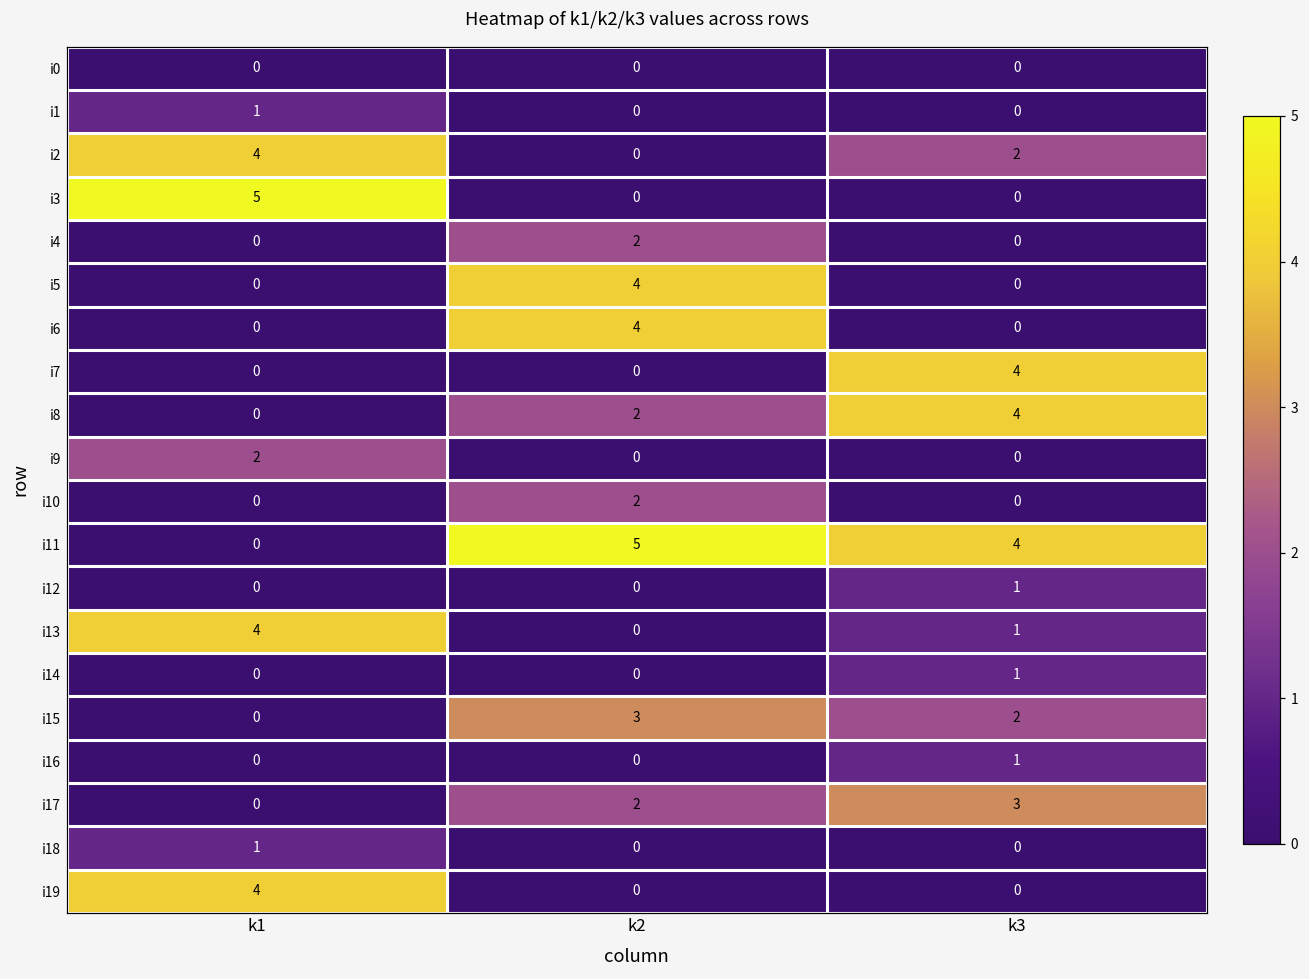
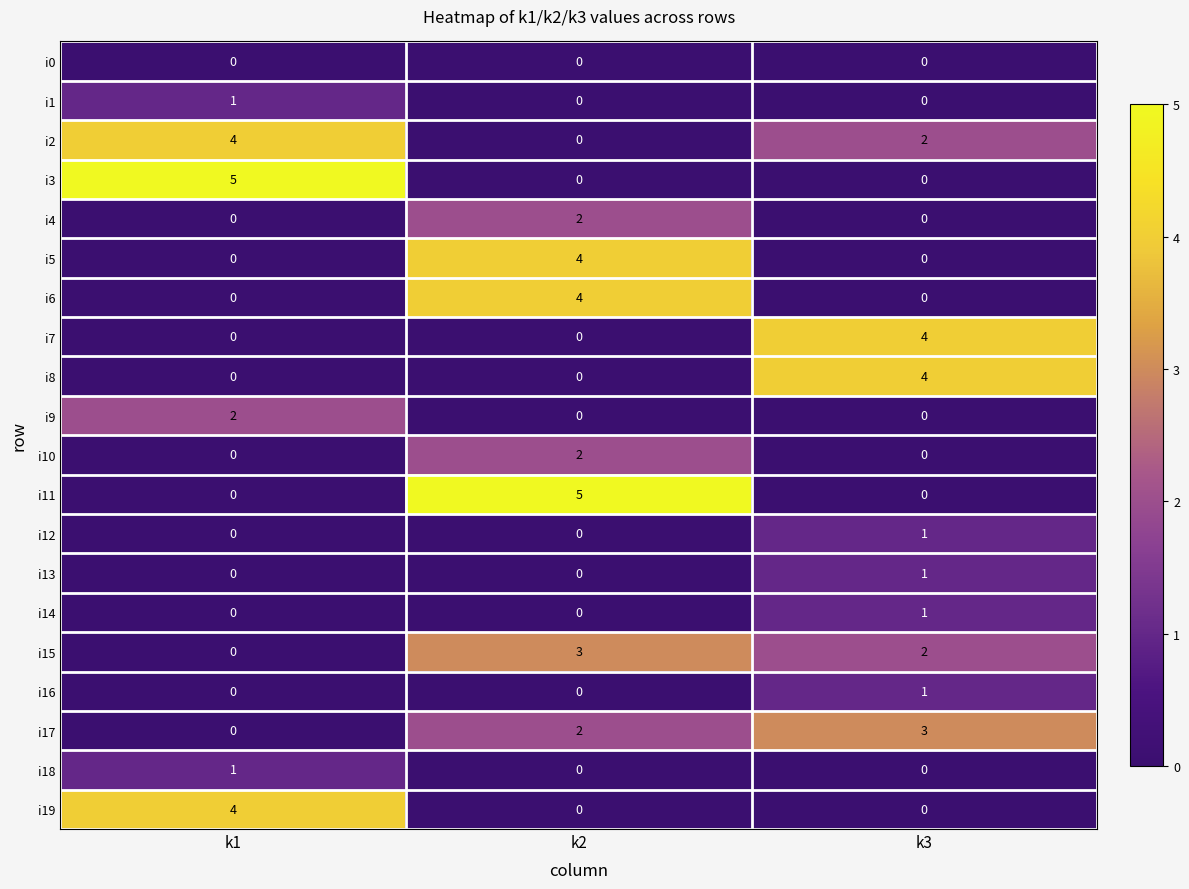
i8, k2: 2 -> 0
i11, k3: 4 -> 0
i13, k1: 4 -> 0
